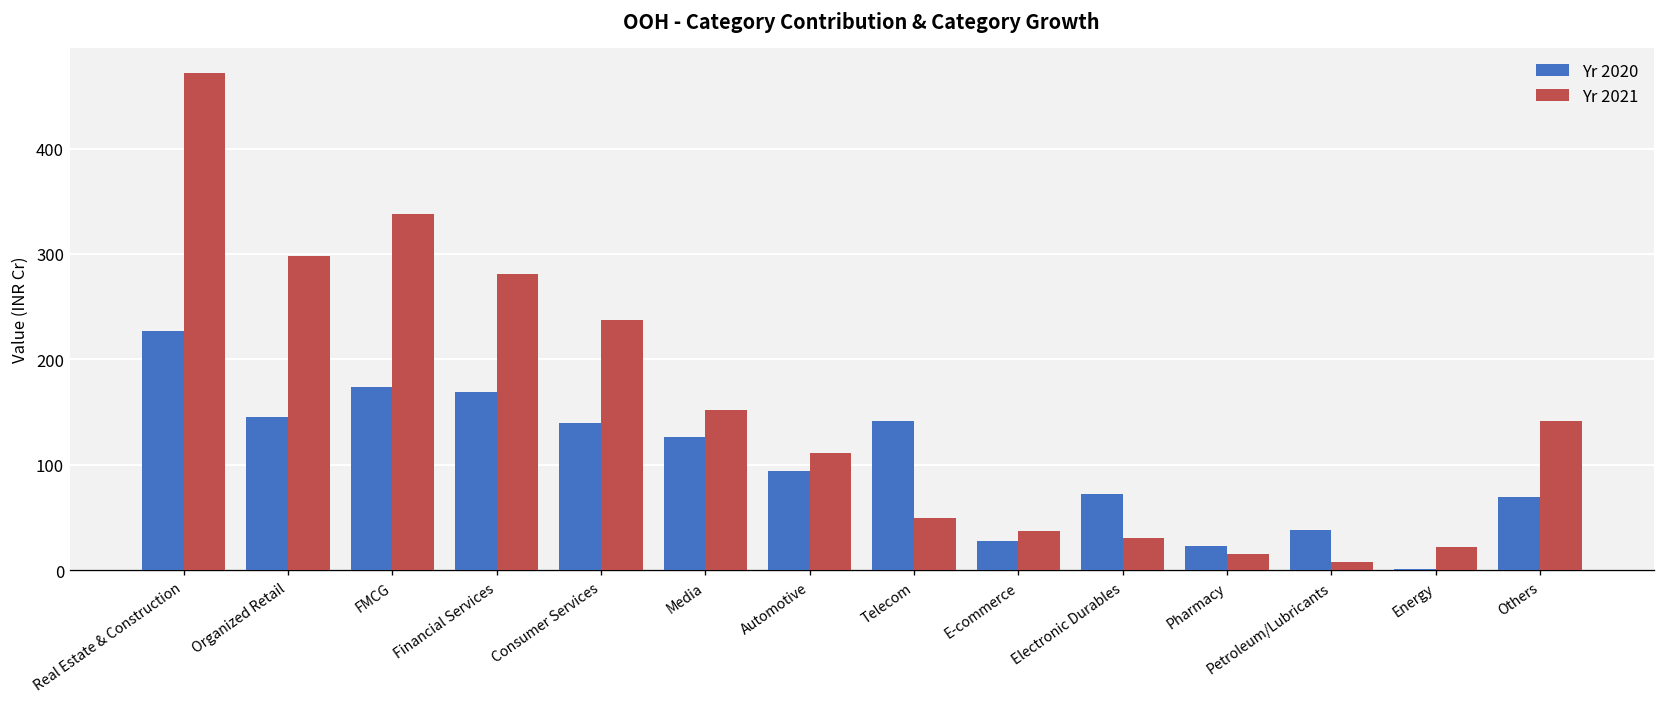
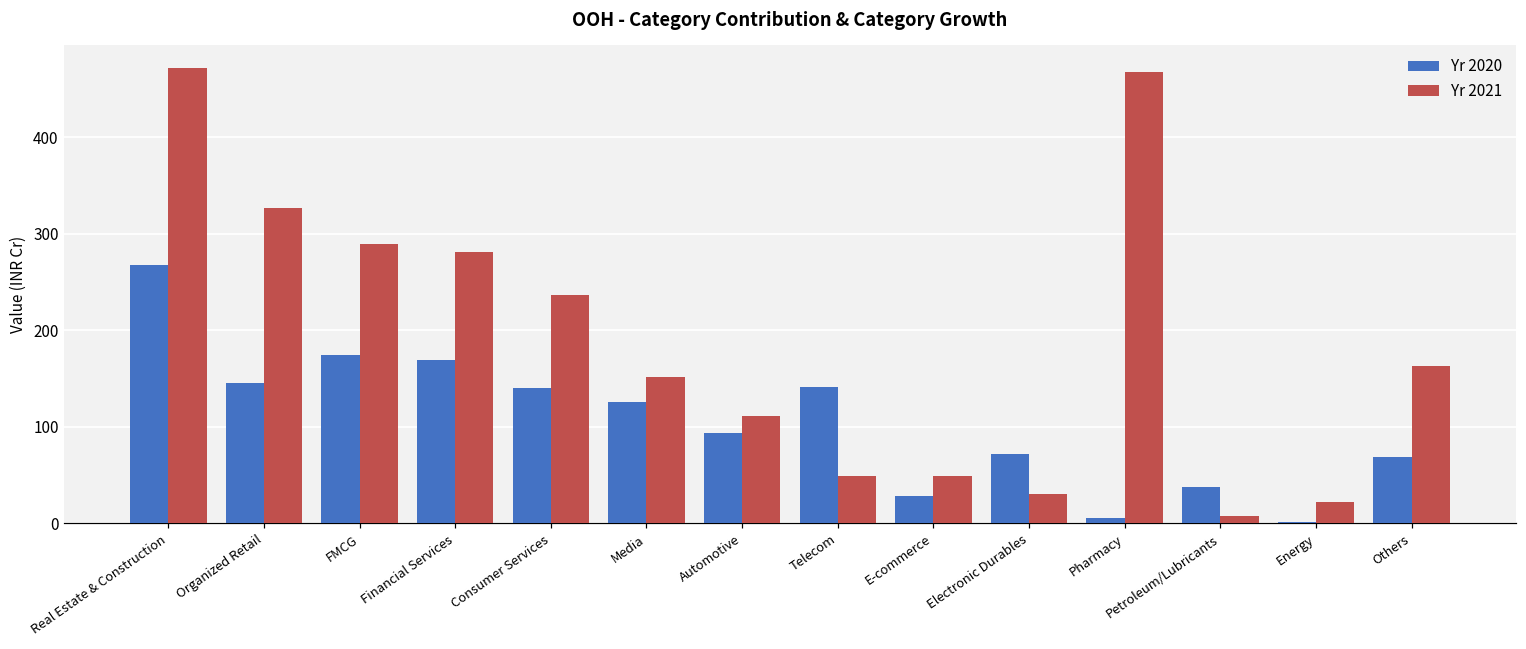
Yr 2020, Real Estate & Construction: 230 -> 270
Yr 2021, Organized Retail: 300 -> 330
Yr 2021, FMCG: 340 -> 290
Yr 2021, E-commerce: 40 -> 50
Yr 2020, Pharmacy: 20 -> 10
Yr 2021, Pharmacy: 20 -> 470
Yr 2021, Others: 140 -> 160
